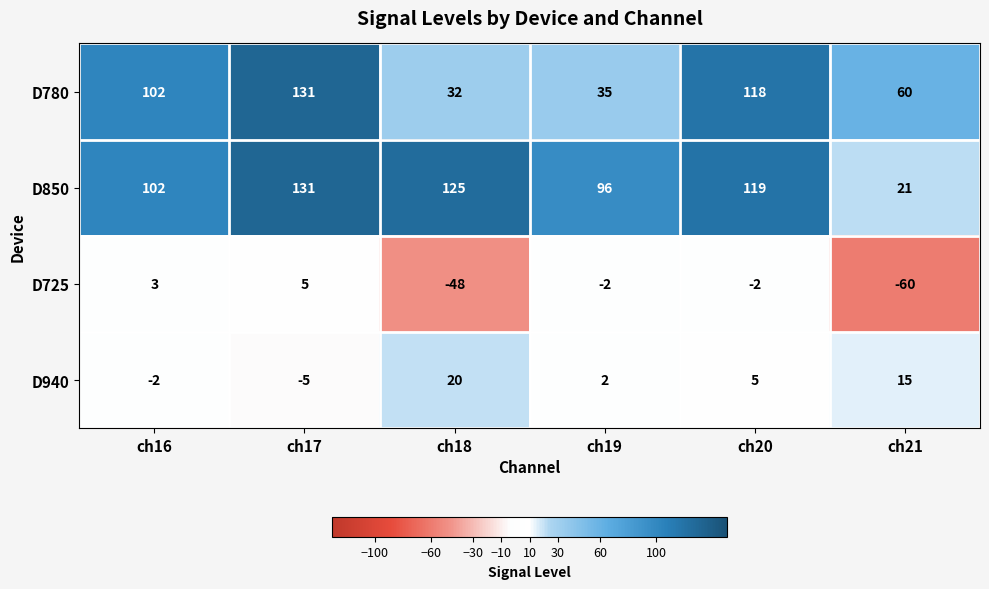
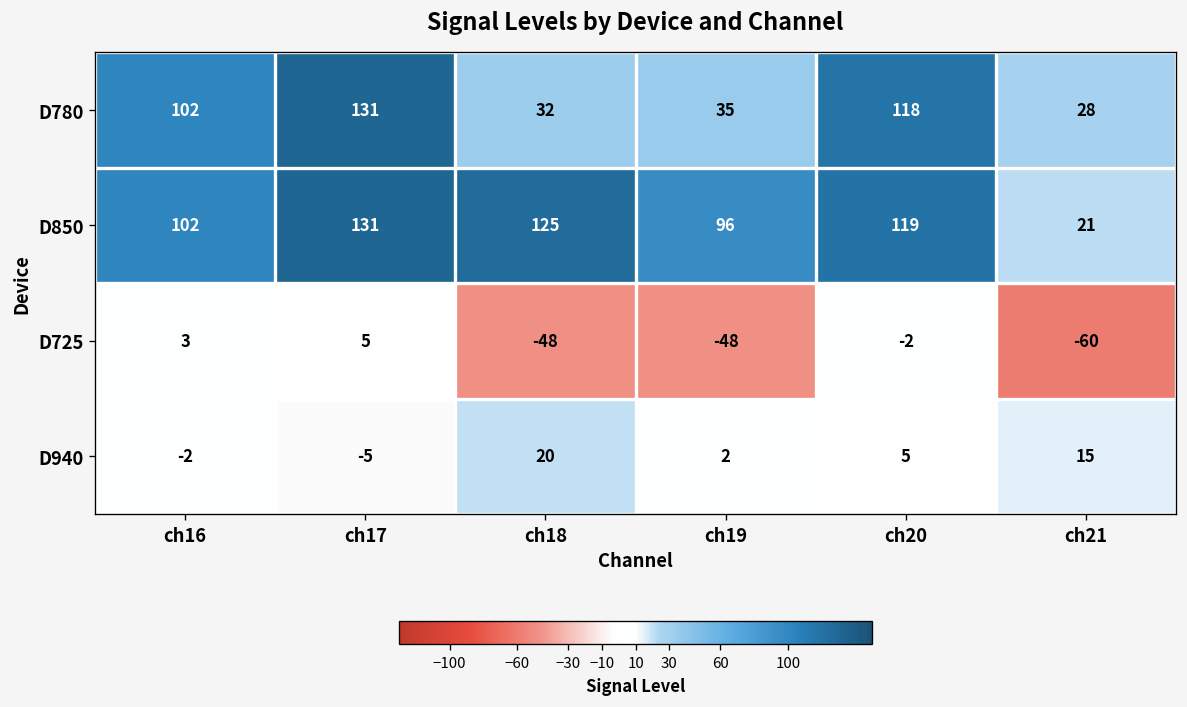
D780, ch21: 60 -> 28
D725, ch19: -2 -> -48
